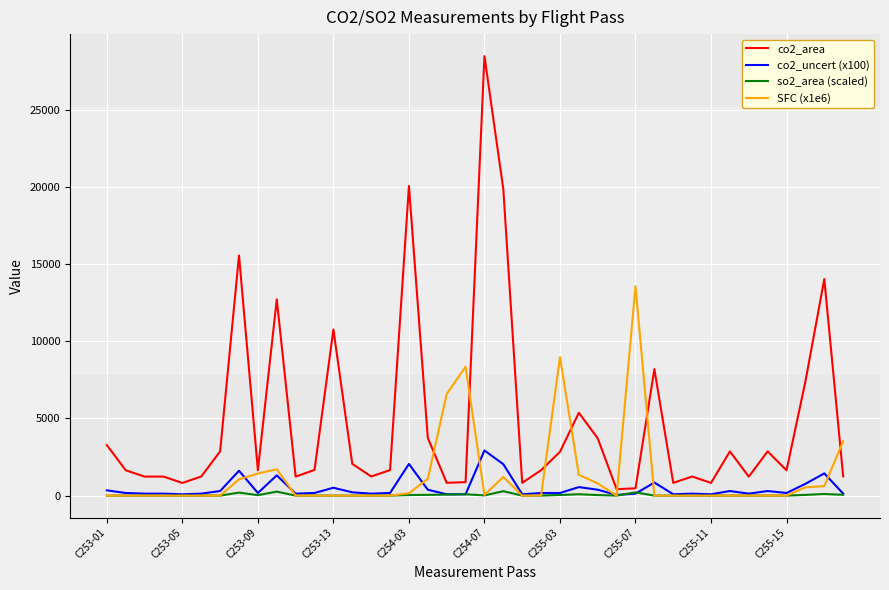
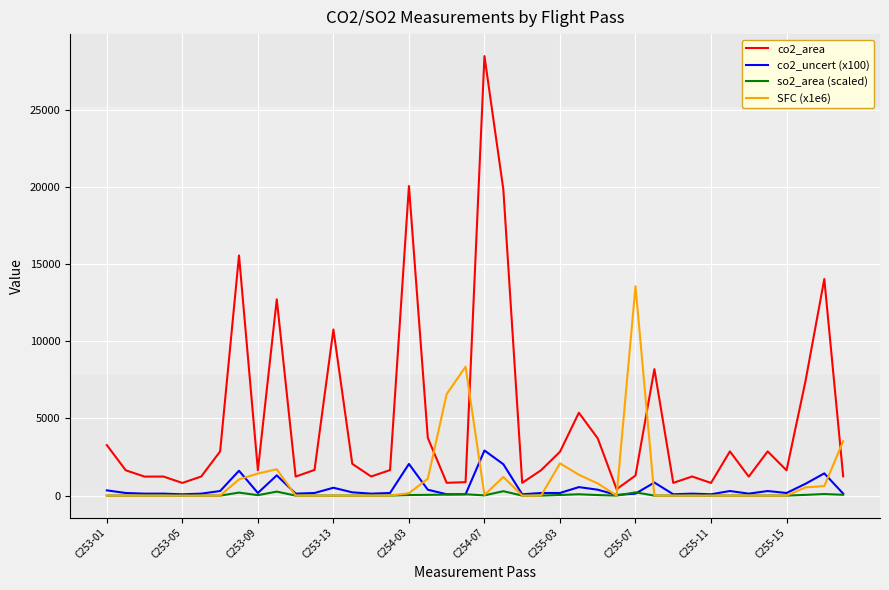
SFC (x1e6), C255-03: 9000 -> 2100
co2_area, C255-07: 500 -> 1300
